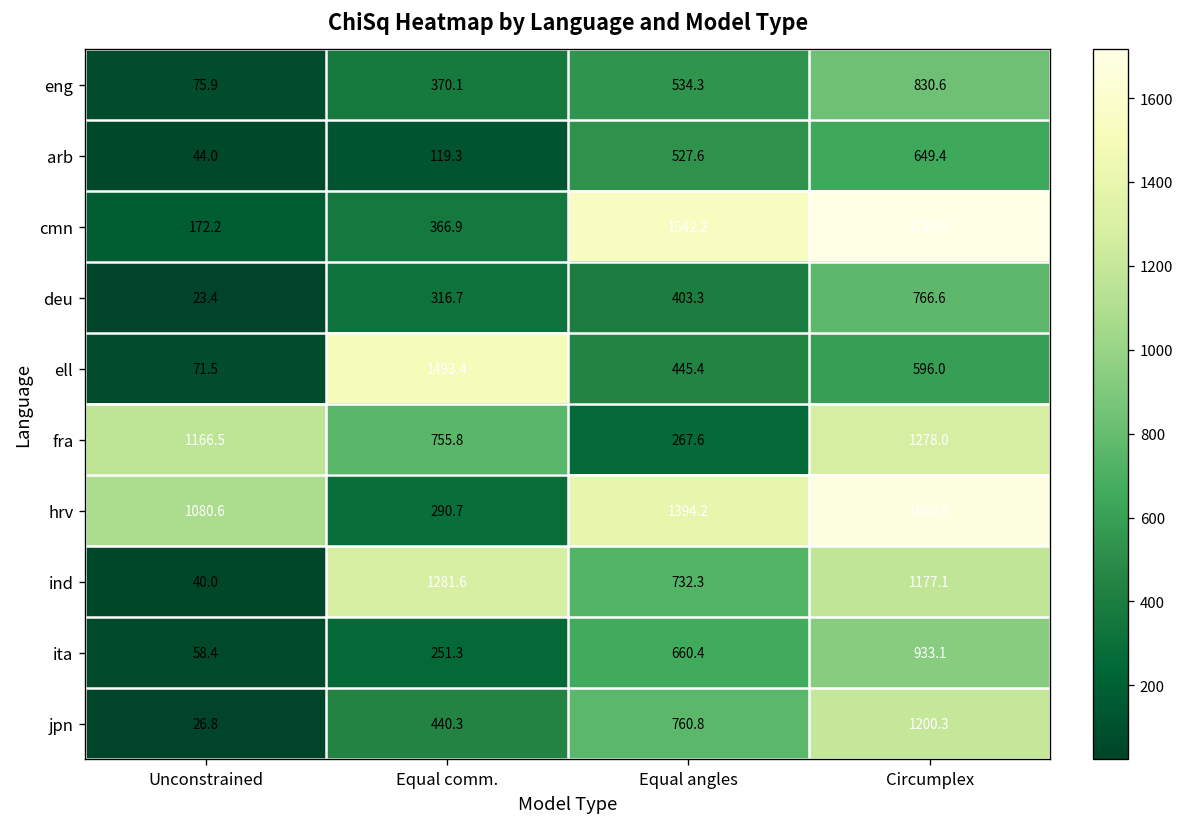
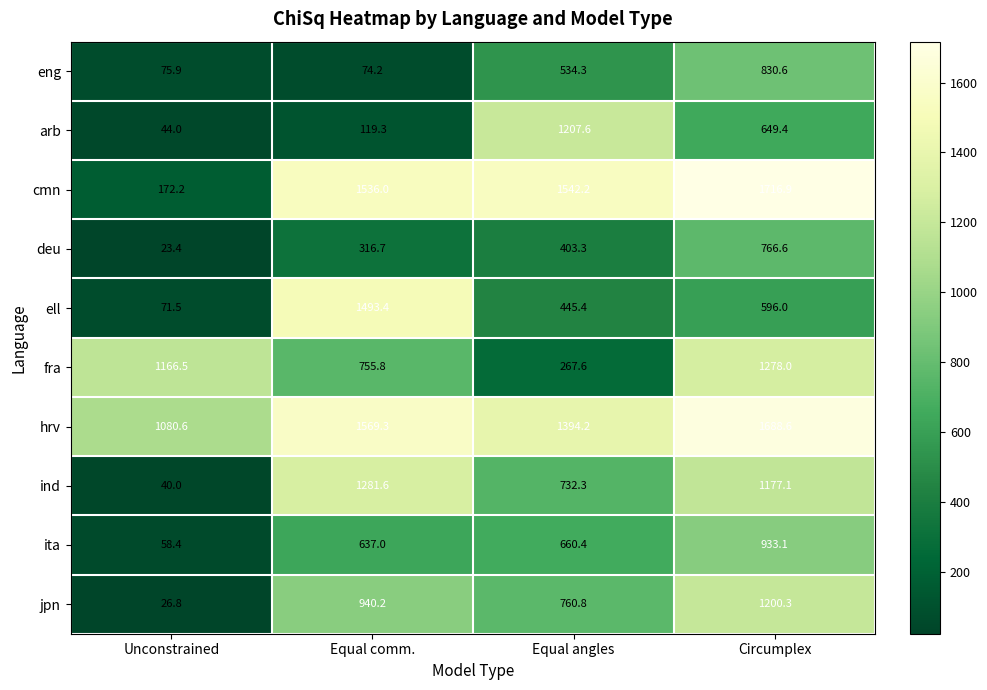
eng, Equal comm.: 370.1 -> 74.2
arb, Equal angles: 527.6 -> 1207.6
cmn, Equal comm.: 366.9 -> 1536.0
hrv, Equal comm.: 290.7 -> 1569.3
ita, Equal comm.: 251.3 -> 637.0
jpn, Equal comm.: 440.3 -> 940.2
